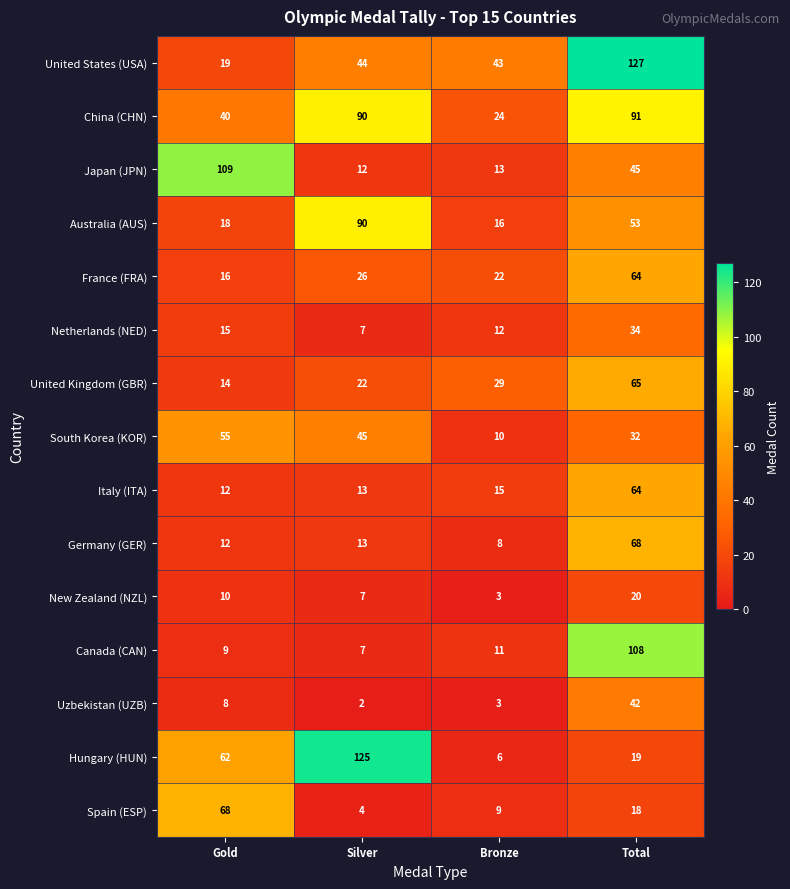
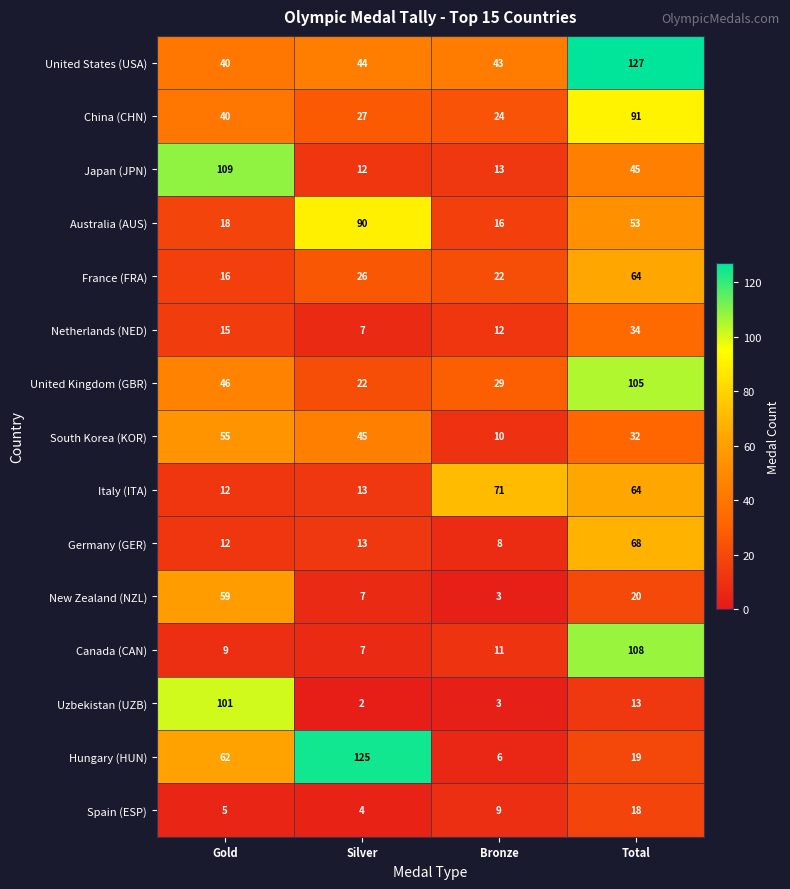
United States (USA), Gold: 19 -> 40
China (CHN), Silver: 90 -> 27
United Kingdom (GBR), Gold: 14 -> 46
United Kingdom (GBR), Total: 65 -> 105
Italy (ITA), Bronze: 15 -> 71
New Zealand (NZL), Gold: 10 -> 59
Uzbekistan (UZB), Gold: 8 -> 101
Uzbekistan (UZB), Total: 42 -> 13
Spain (ESP), Gold: 68 -> 5
